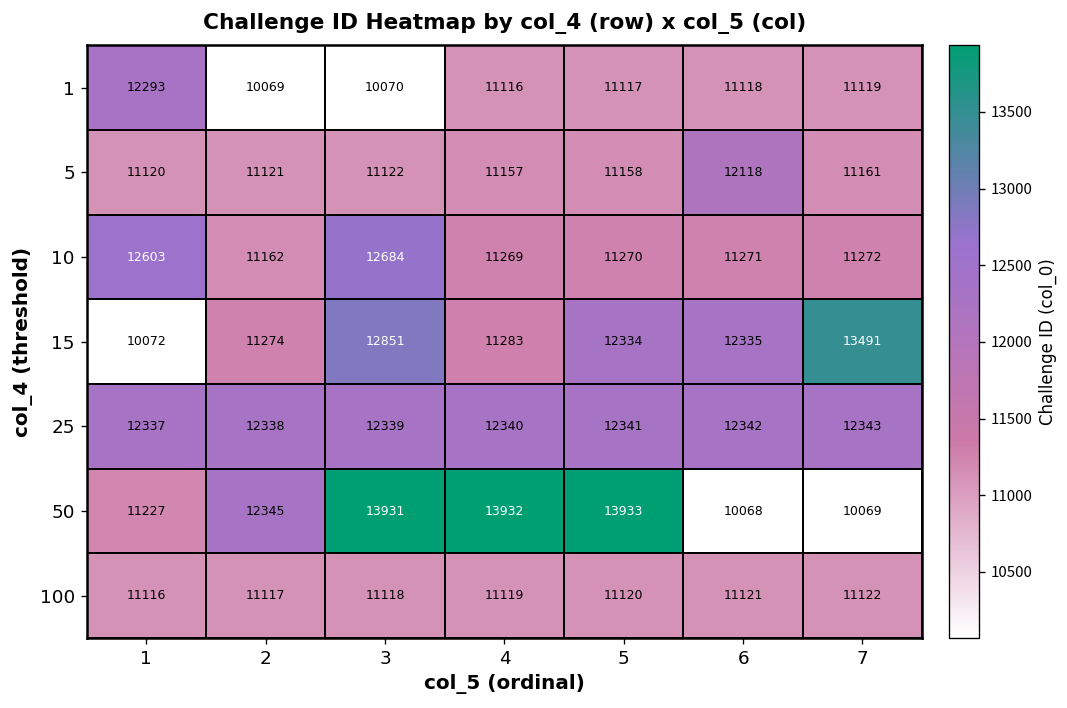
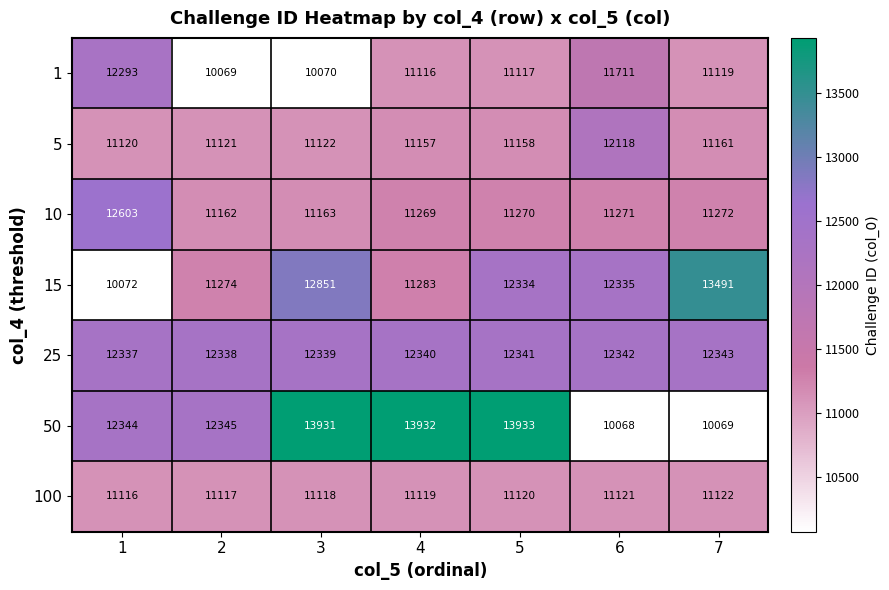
1, 6: 11118 -> 11711
10, 3: 12684 -> 11163
50, 1: 11227 -> 12344
